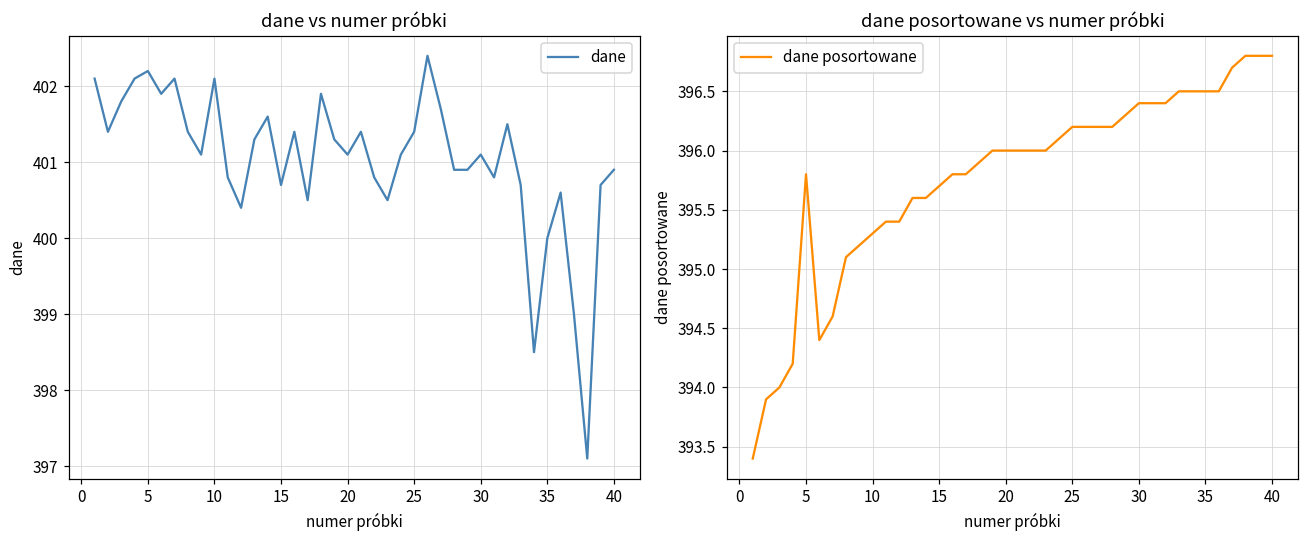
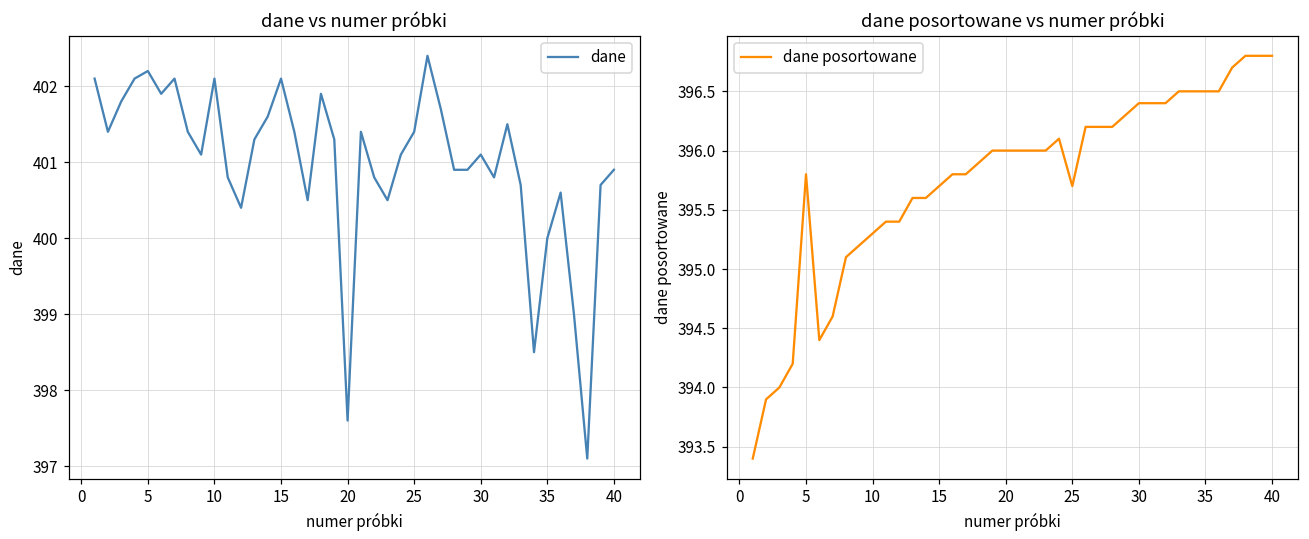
dane vs numer próbki, 15: 400.7 -> 402.1
dane vs numer próbki, 20: 401.1 -> 397.6
dane posortowane vs numer próbki, 25: 396.2 -> 395.7
